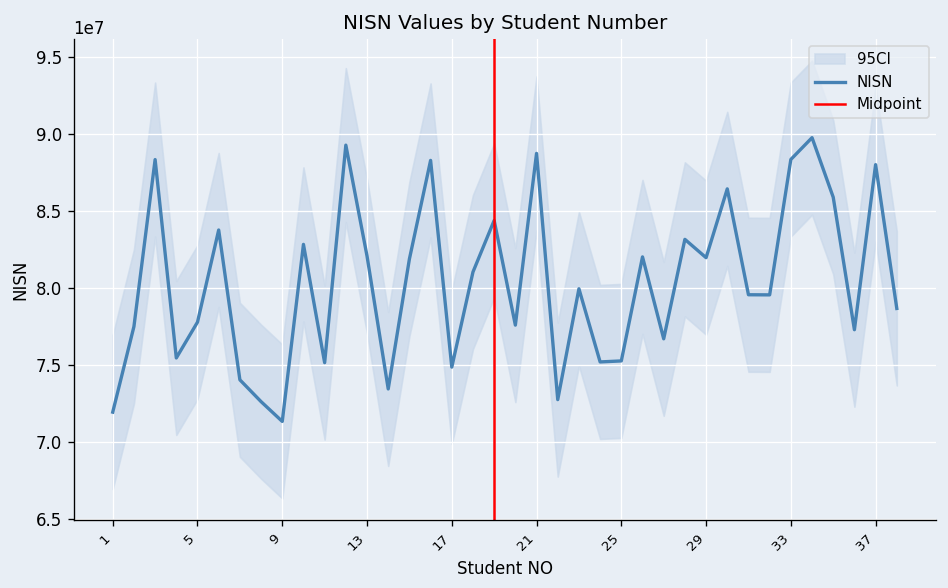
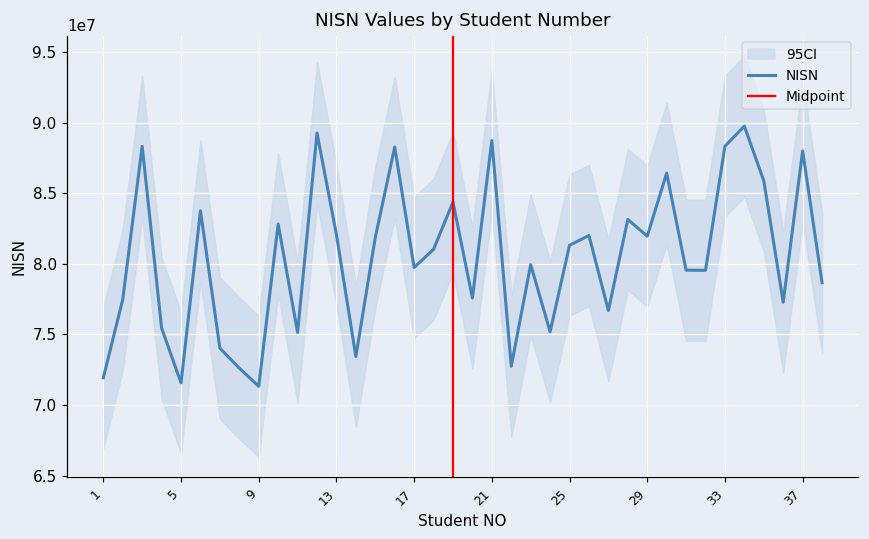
NISN, 5: 77800000 -> 71600000
NISN, 17: 74800000 -> 79700000
NISN, 25: 75300000 -> 81300000
